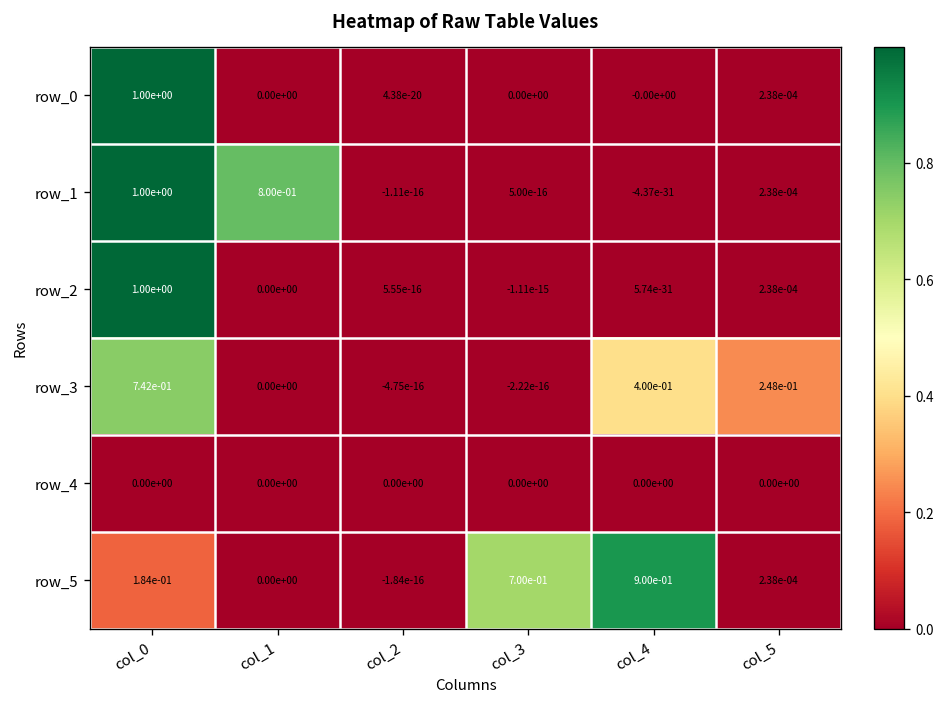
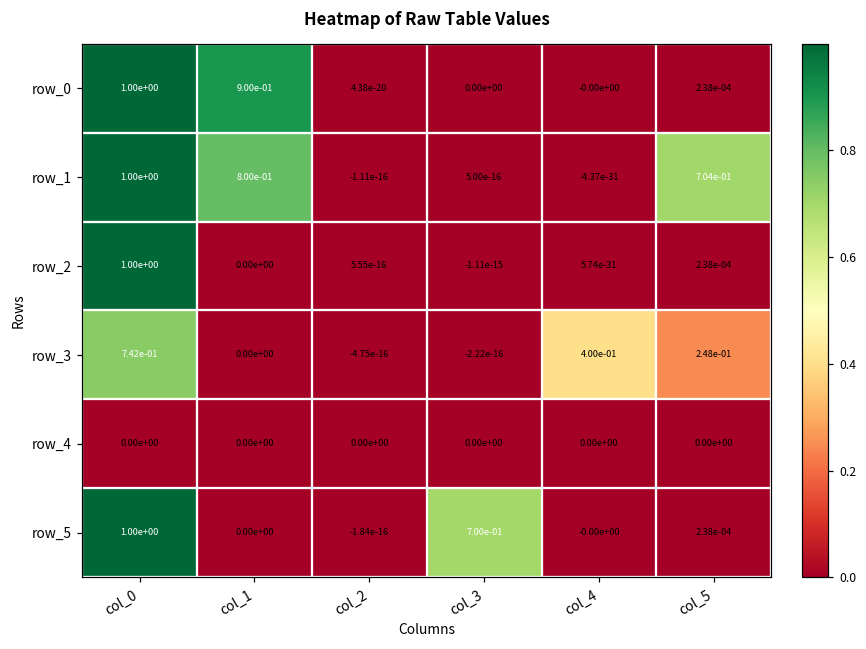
row_0, col_1: 0.00e+00 -> 9.00e-01
row_1, col_5: 2.38e-04 -> 7.04e-01
row_5, col_0: 1.84e-01 -> 1.00e+00
row_5, col_4: 9.00e-01 -> -0.00e+00
